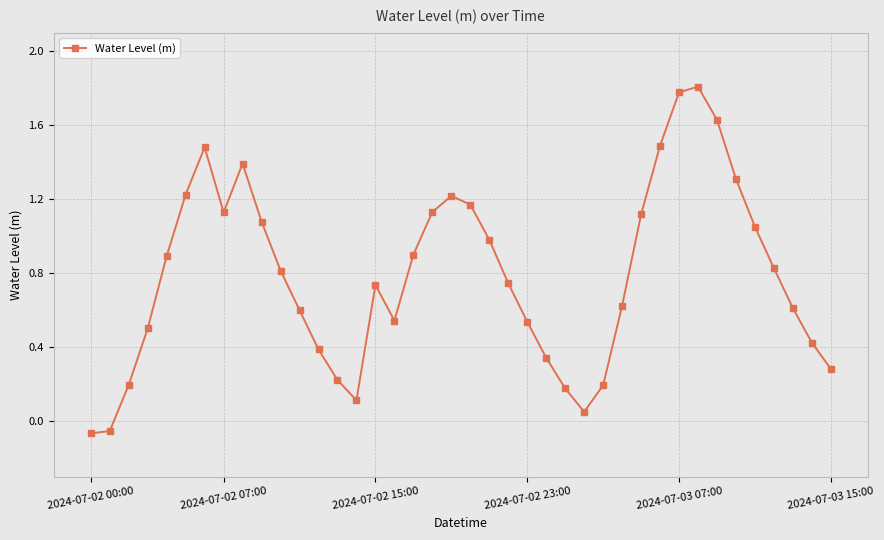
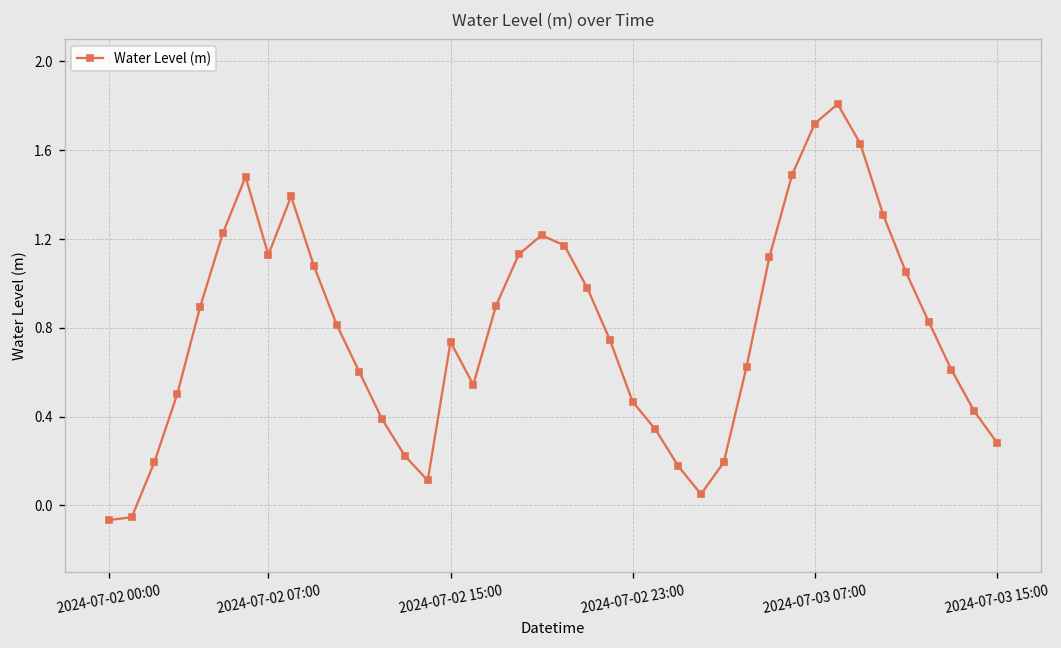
2024-07-02 23:00: 0.54 -> 0.47
2024-07-03 07:00: 1.78 -> 1.72
